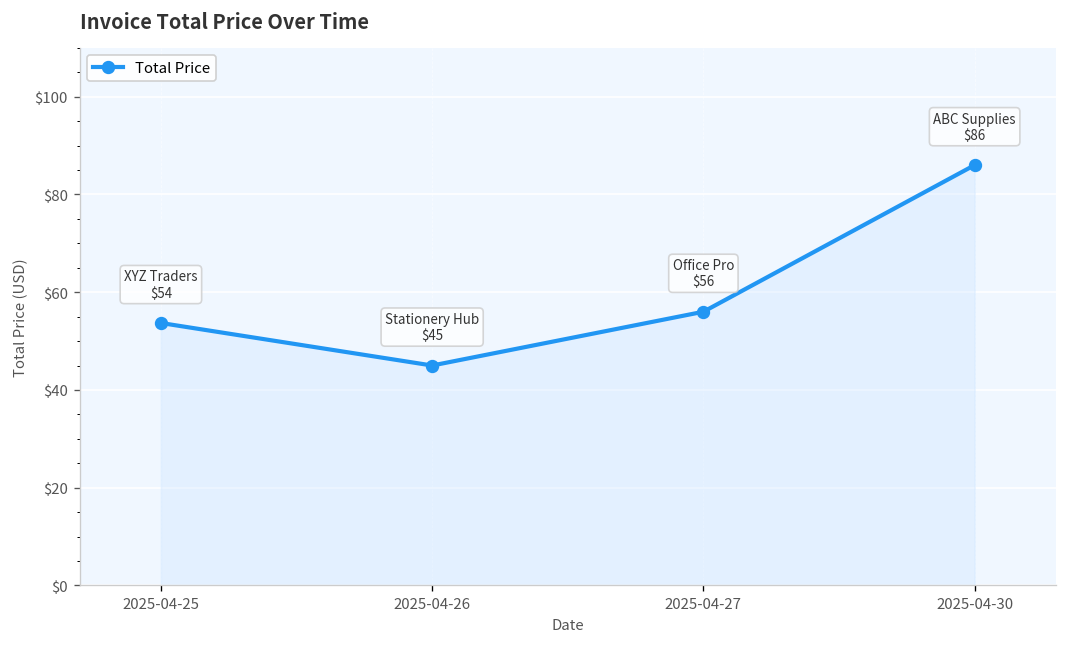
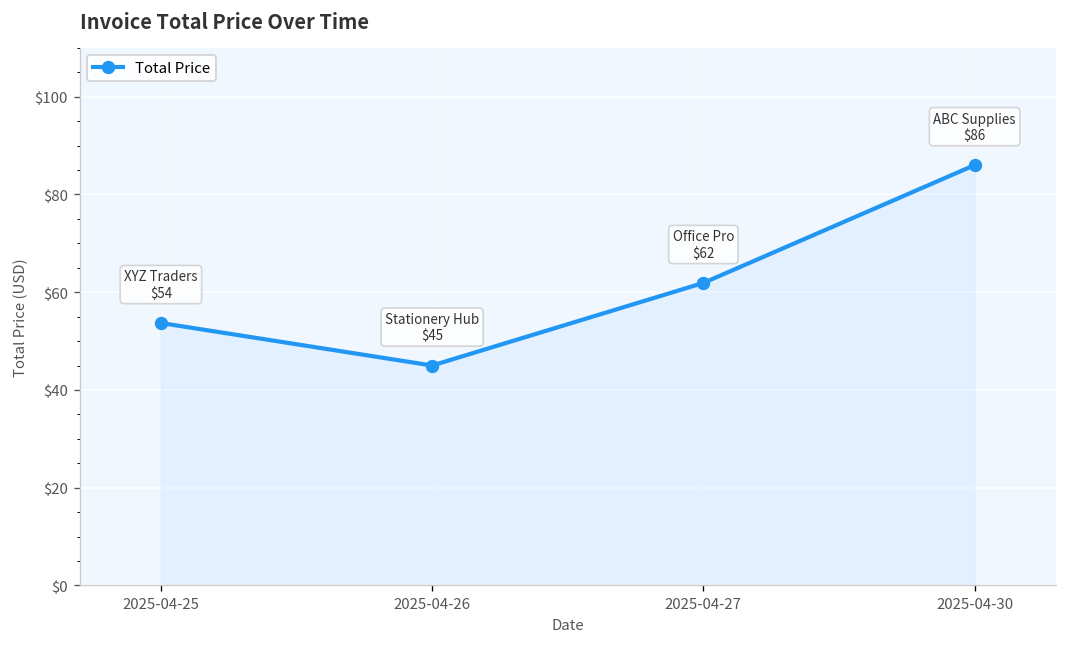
2025-04-27: $56 -> $62
